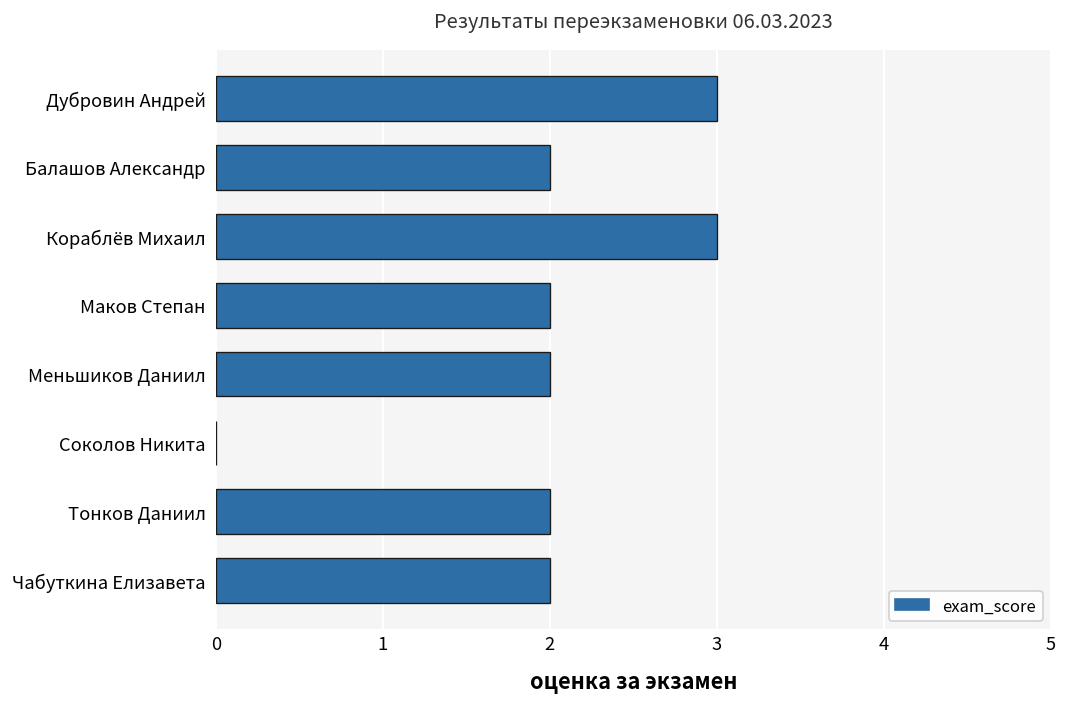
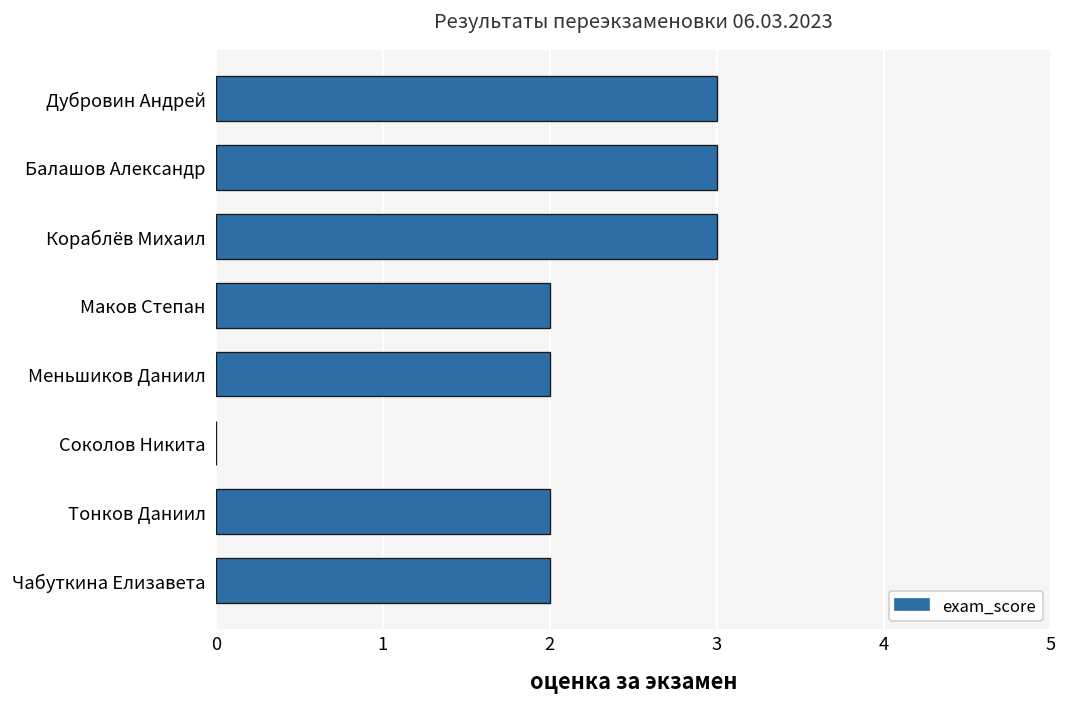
Балашов Александр: 2 -> 3
